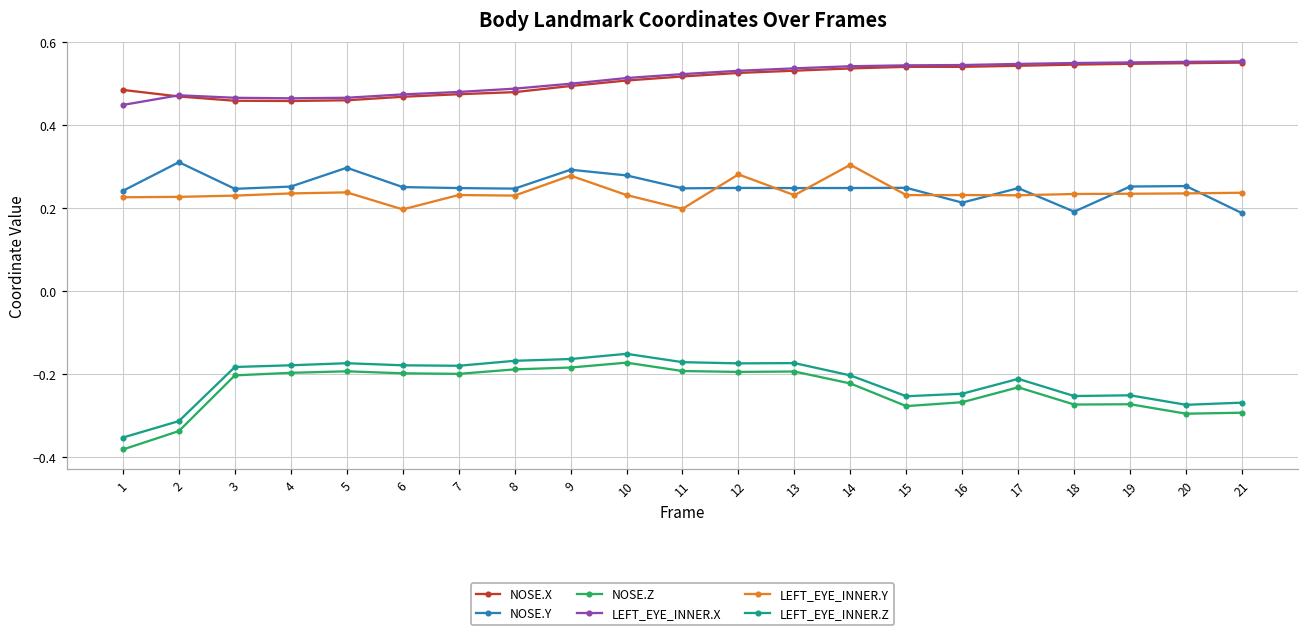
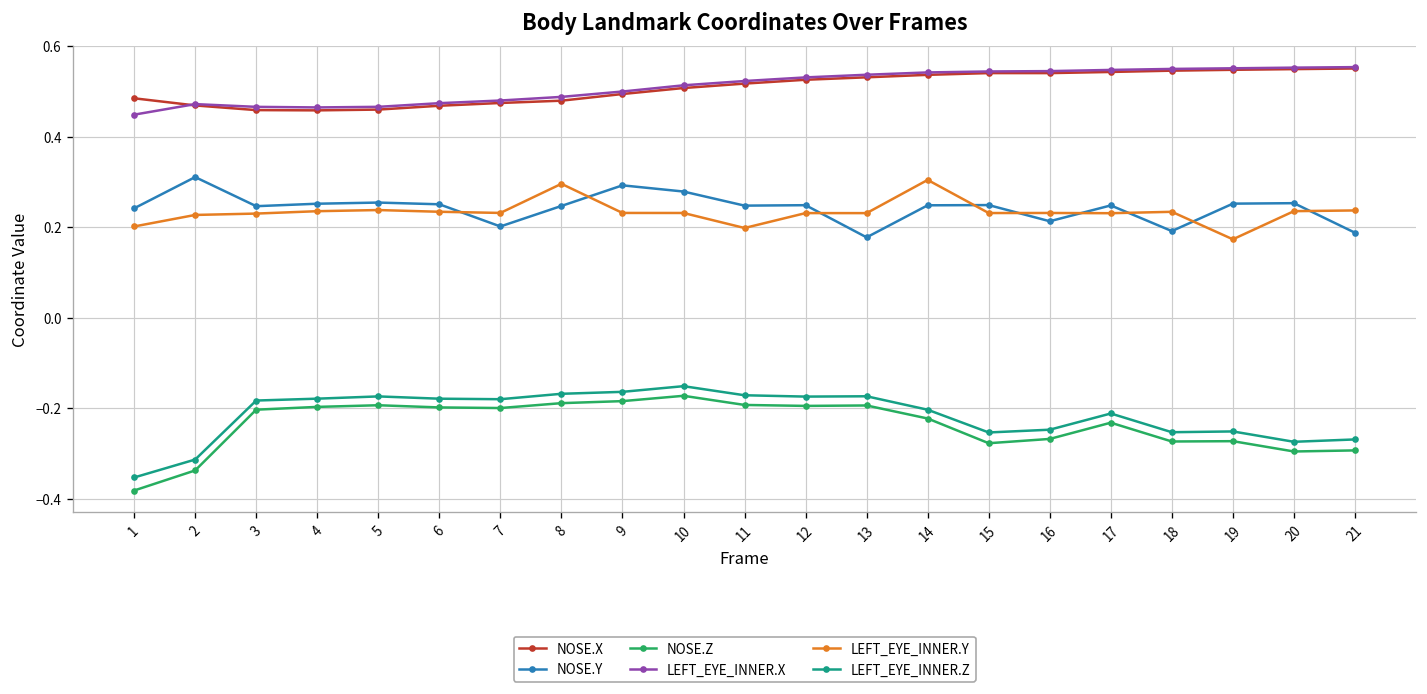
LEFT_EYE_INNER.Y, 1: 0.23 -> 0.20
NOSE.Y, 5: 0.30 -> 0.25
LEFT_EYE_INNER.Y, 6: 0.20 -> 0.23
NOSE.Y, 7: 0.25 -> 0.20
LEFT_EYE_INNER.Y, 8: 0.23 -> 0.30
LEFT_EYE_INNER.Y, 9: 0.28 -> 0.23
LEFT_EYE_INNER.Y, 12: 0.28 -> 0.23
NOSE.Y, 13: 0.25 -> 0.18
LEFT_EYE_INNER.Y, 19: 0.23 -> 0.17
